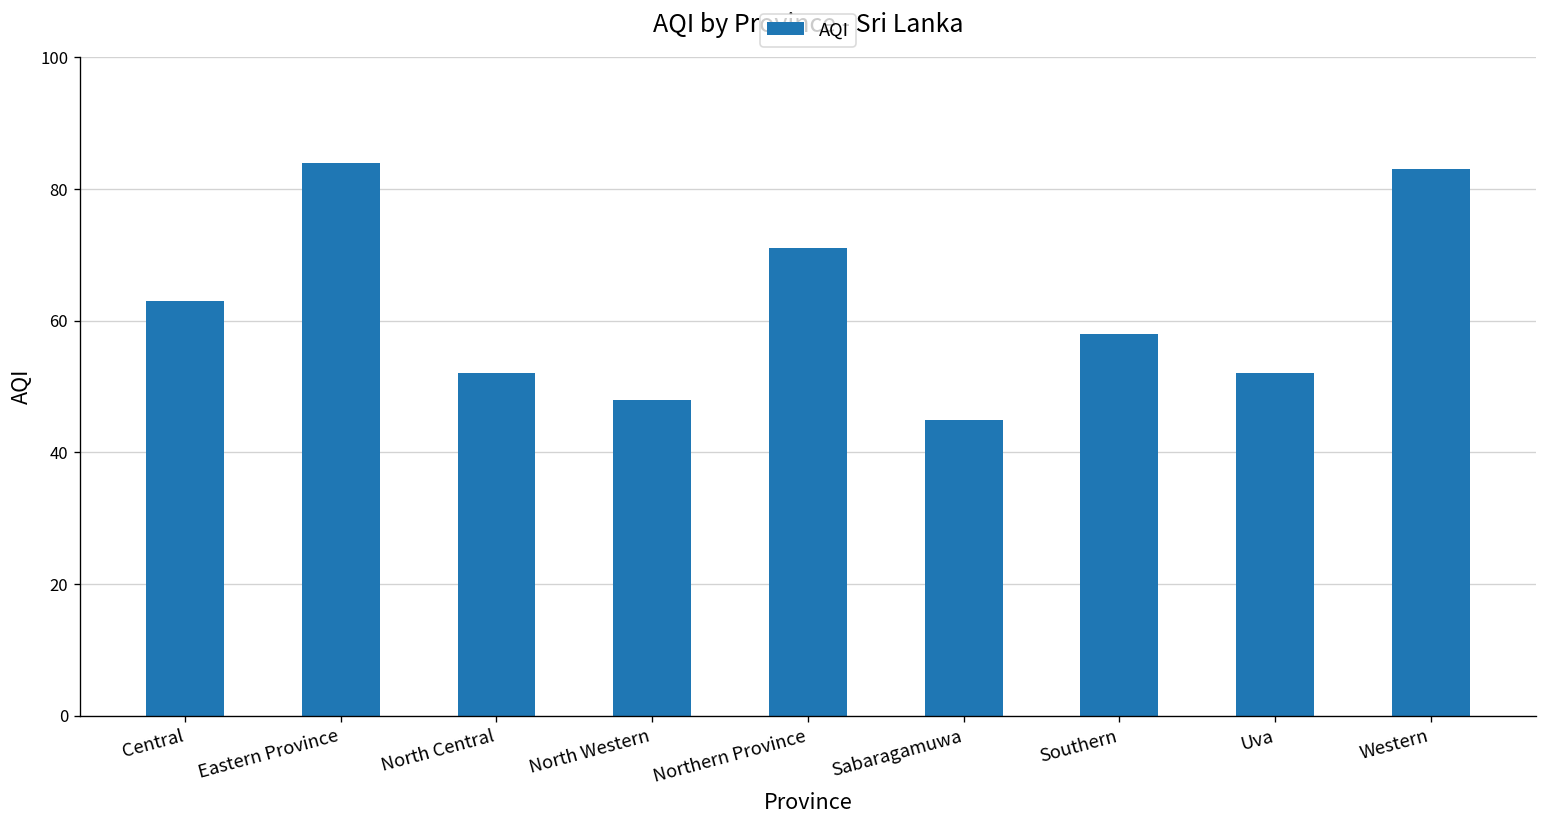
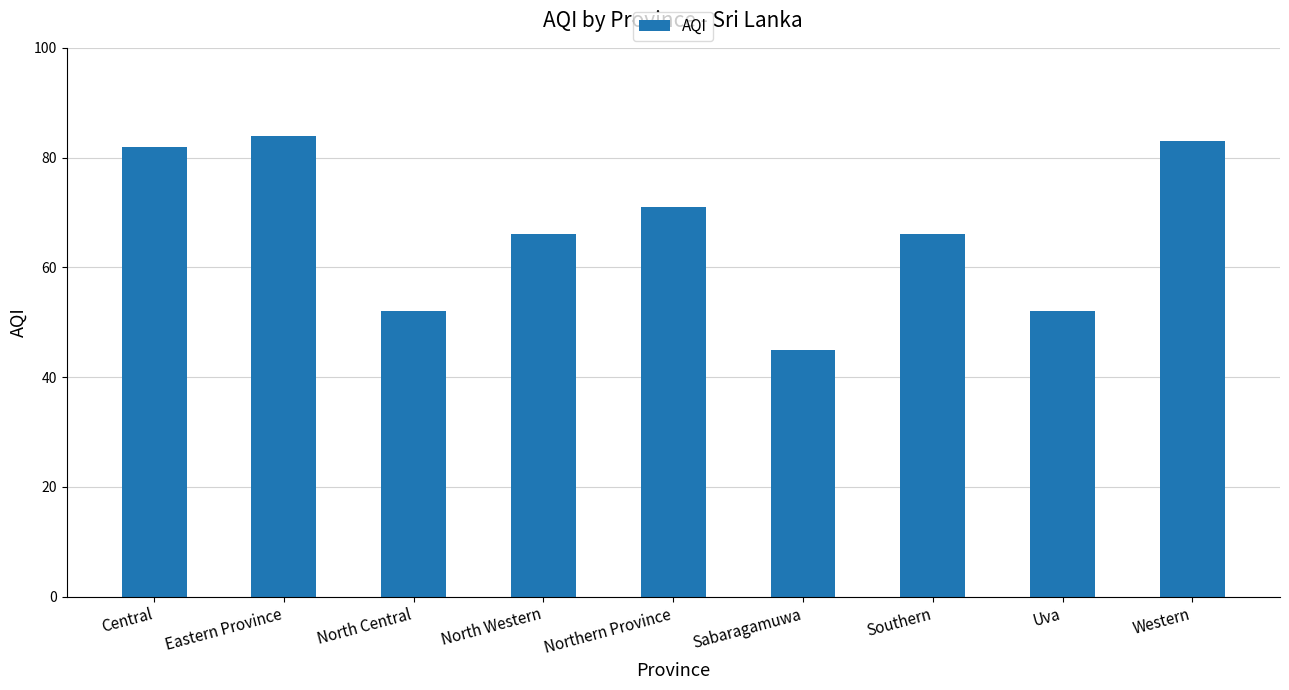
Central: 63 -> 82
North Western: 48 -> 66
Southern: 58 -> 66
